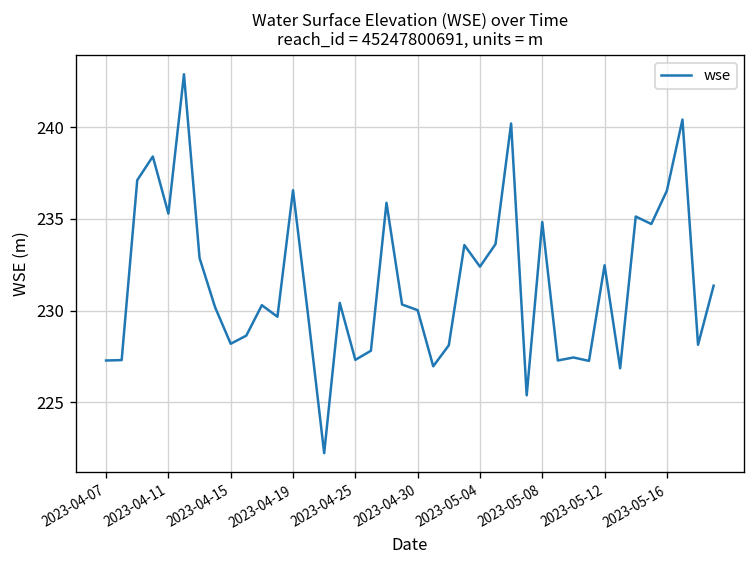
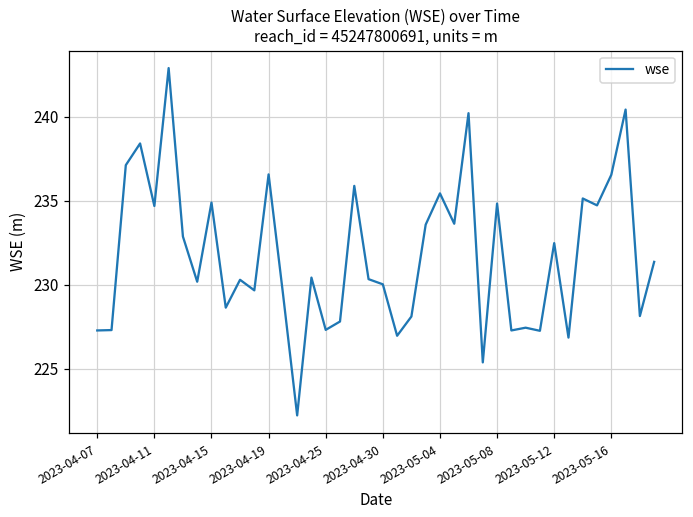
2023-04-11: 235.3 -> 234.7
2023-04-15: 228.2 -> 234.9
2023-05-04: 232.4 -> 235.4
